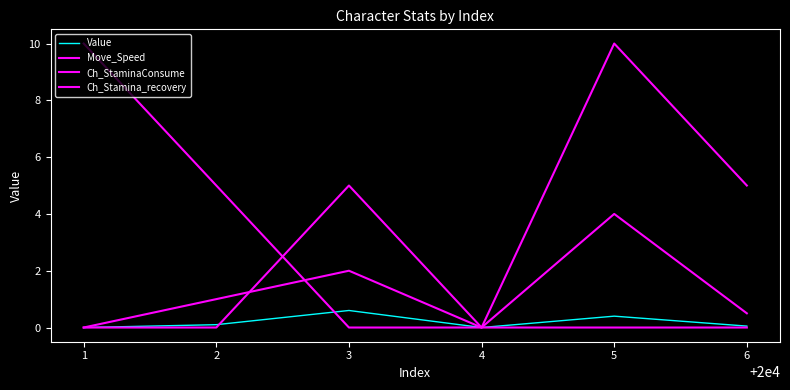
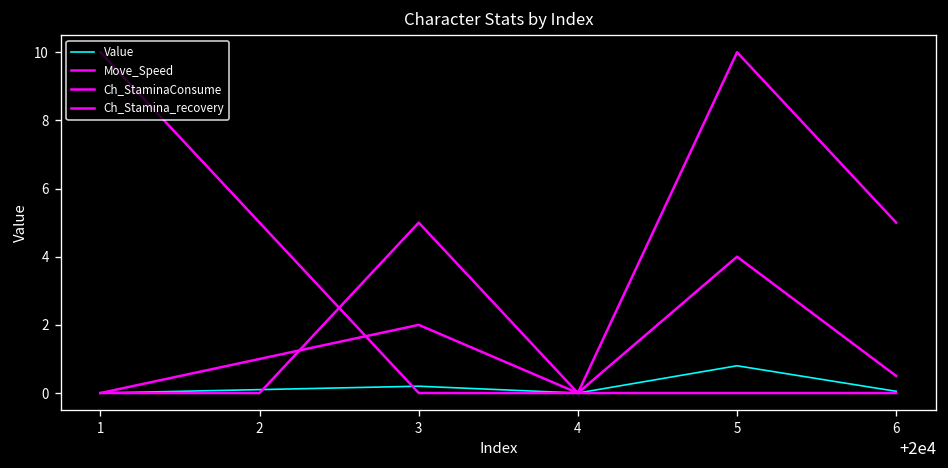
Value, 3: 0.6 -> 0.2
Value, 5: 0.4 -> 0.8
